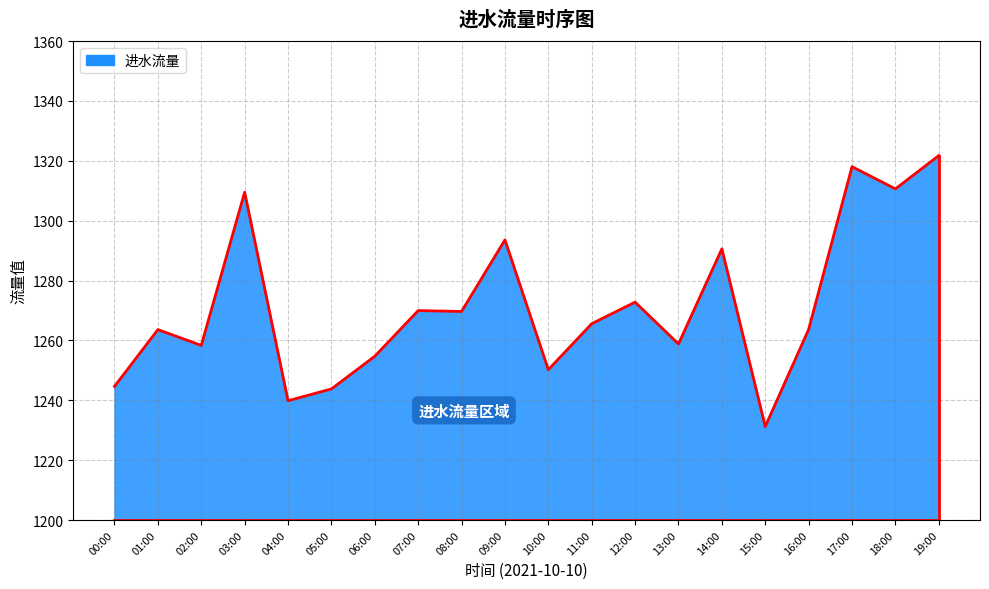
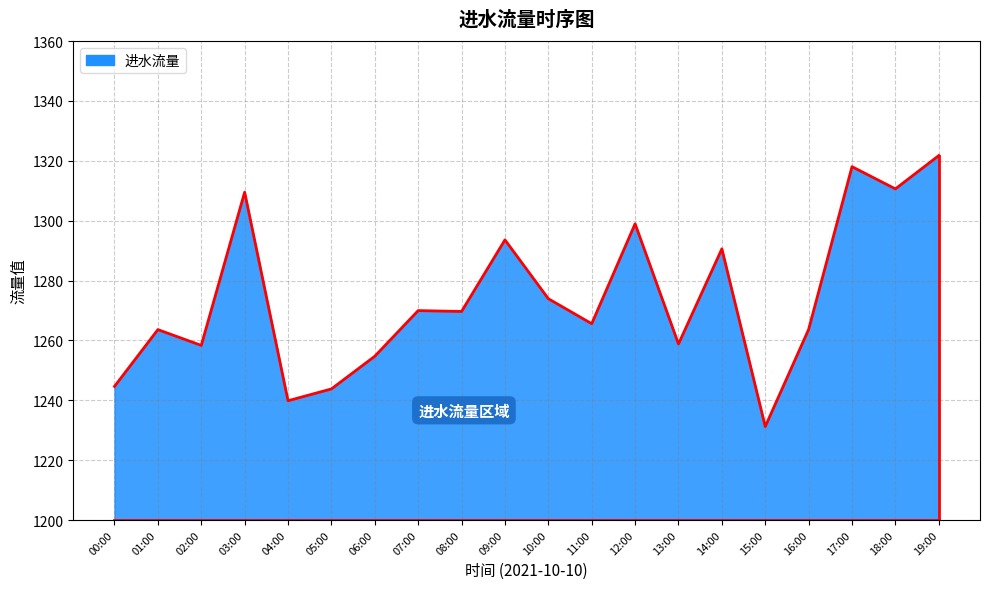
进水流量, 10:00: 1250 -> 1274
进水流量, 12:00: 1273 -> 1299
